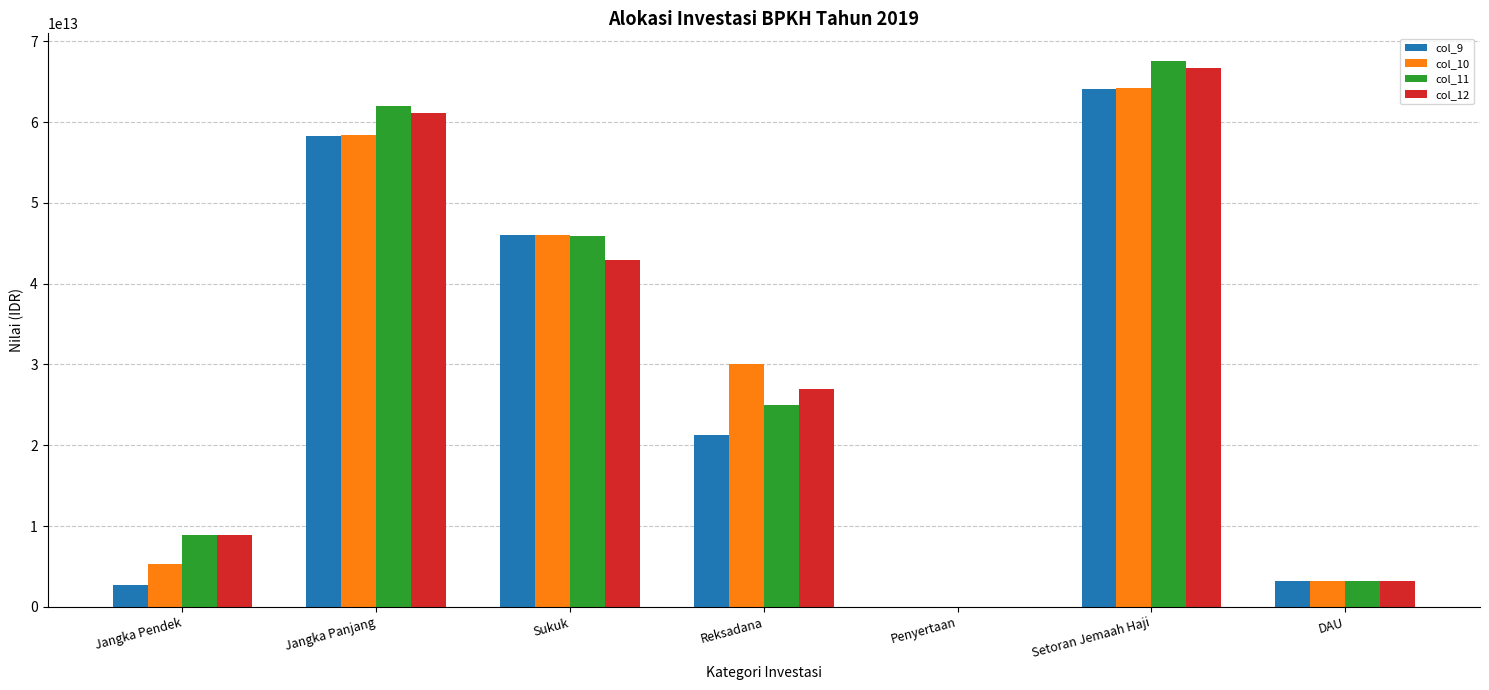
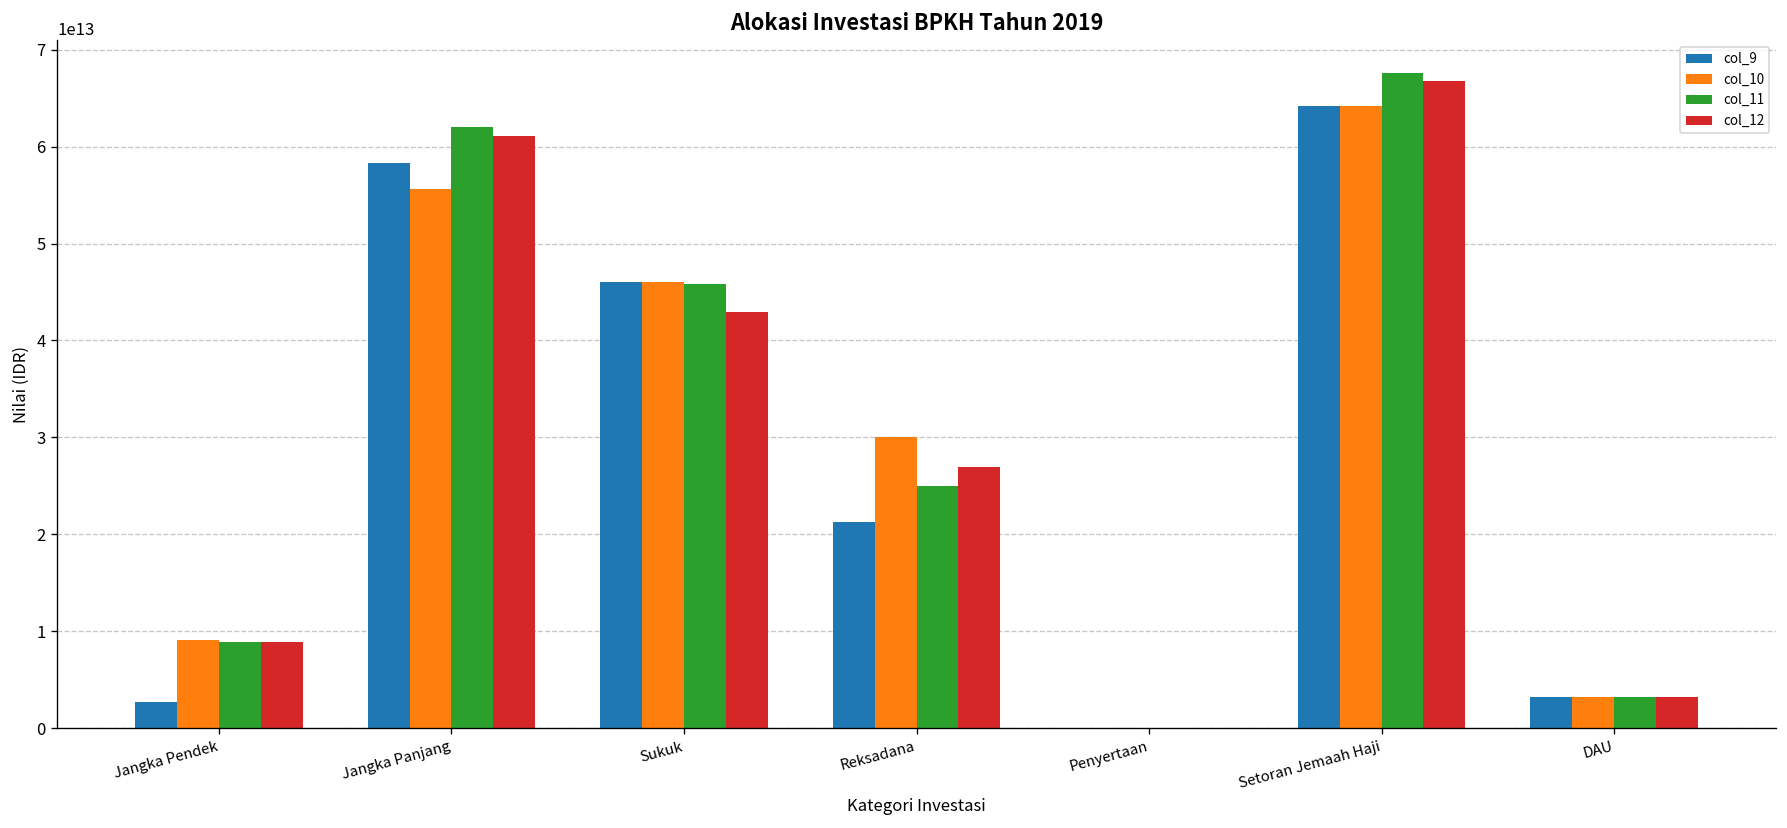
col_10, Jangka Pendek: 5000000000000 -> 9000000000000
col_10, Jangka Panjang: 58000000000000 -> 56000000000000
